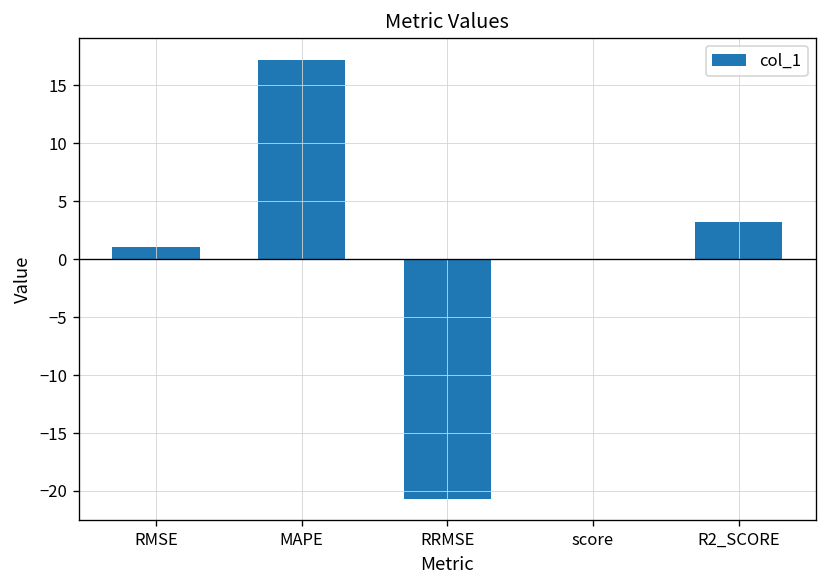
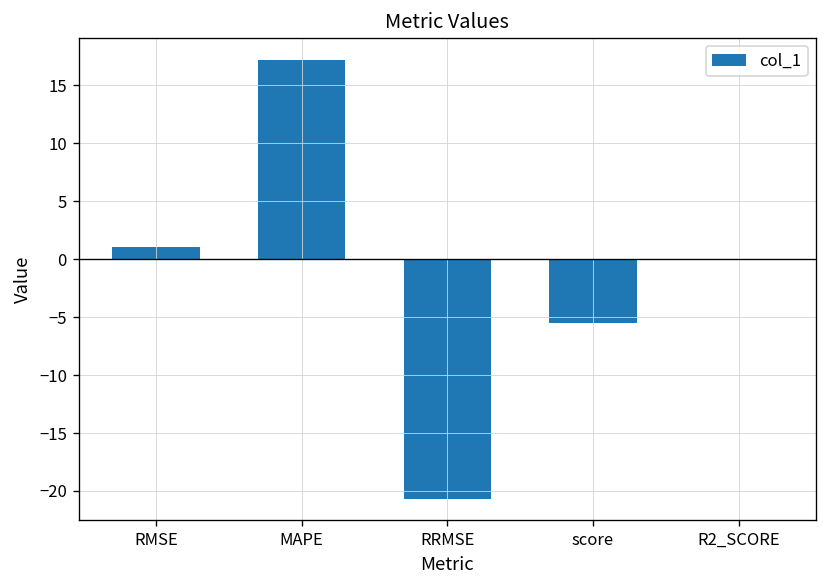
score: 0 -> -6
R2_SCORE: 3 -> 0
